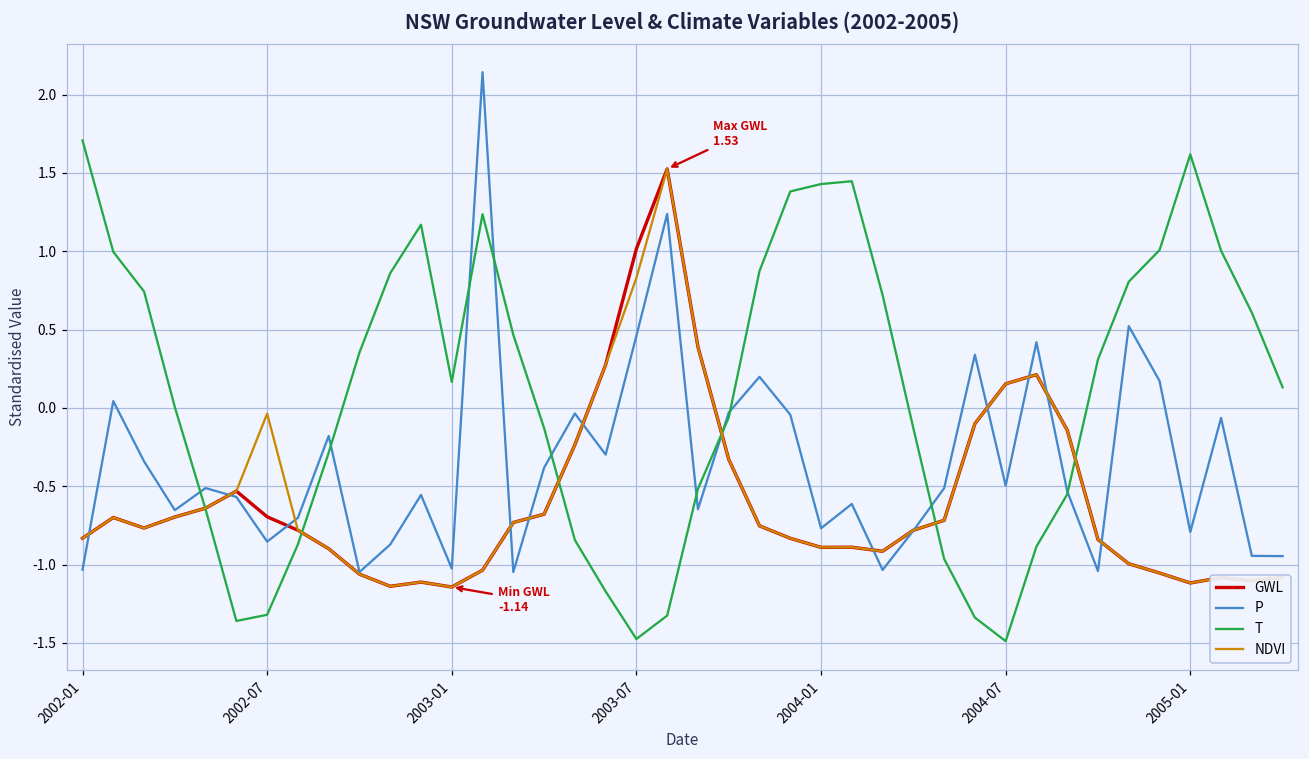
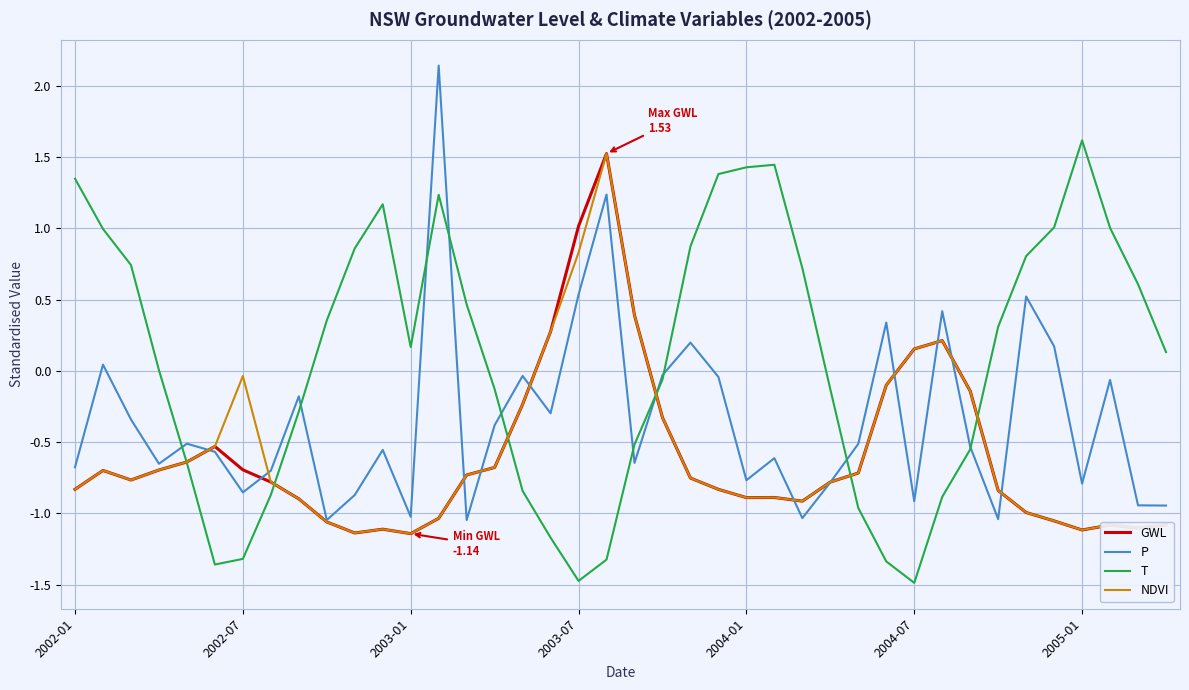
P, 2002-01: -1.03 -> -0.68
T, 2002-01: 1.71 -> 1.35
P, 2003-07: 0.46 -> 0.54
P, 2004-07: -0.50 -> -0.91
